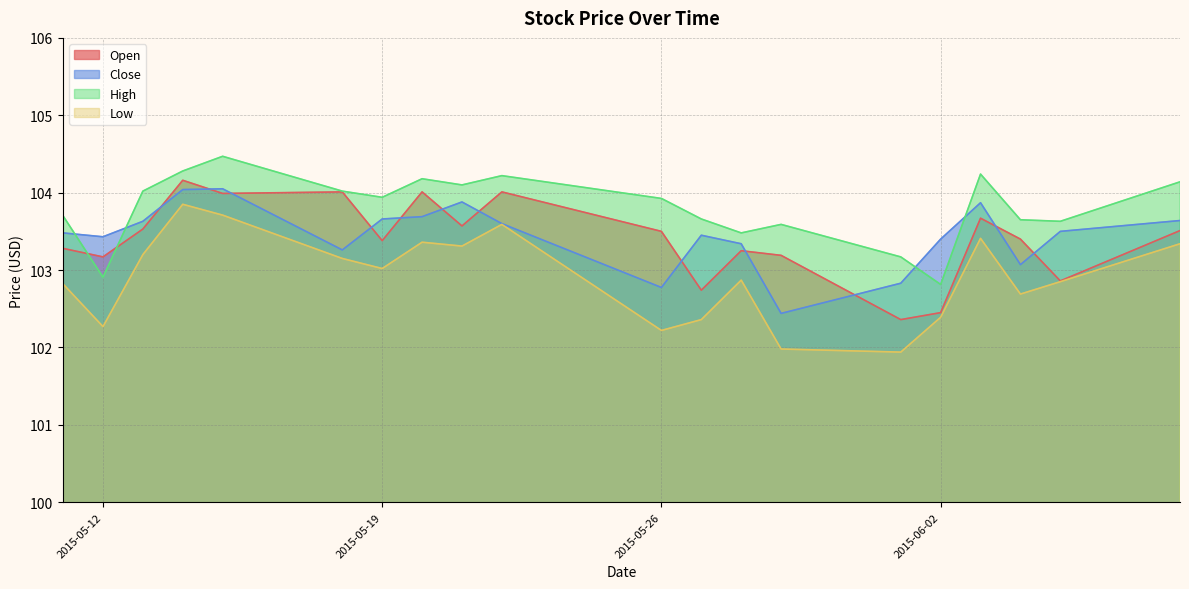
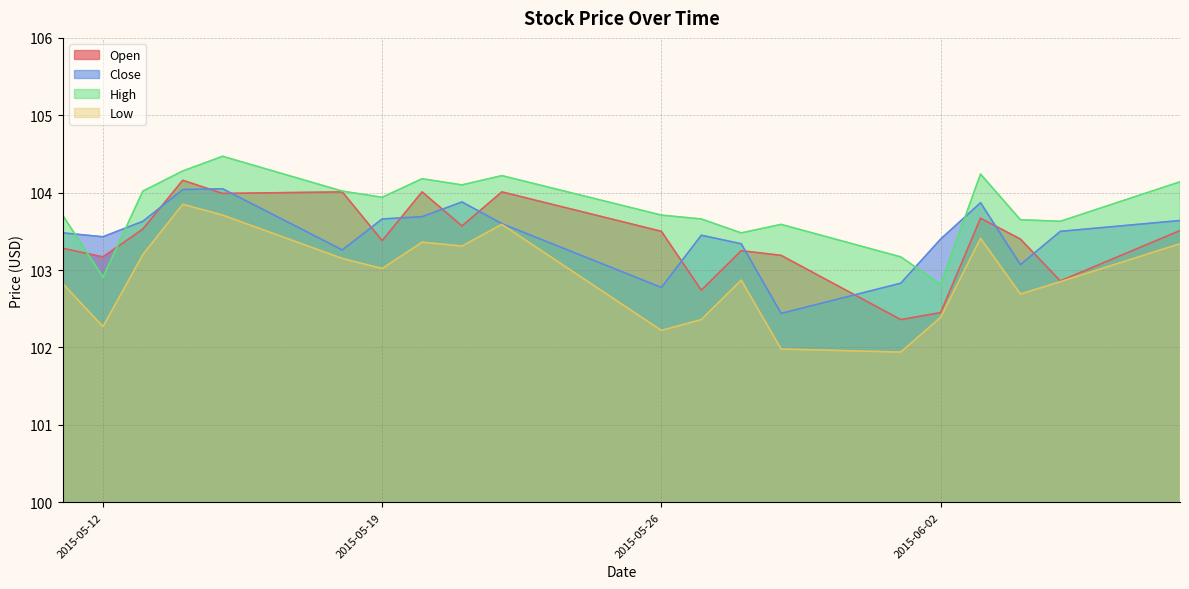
High, 2015-05-26: 103.9 -> 103.7
